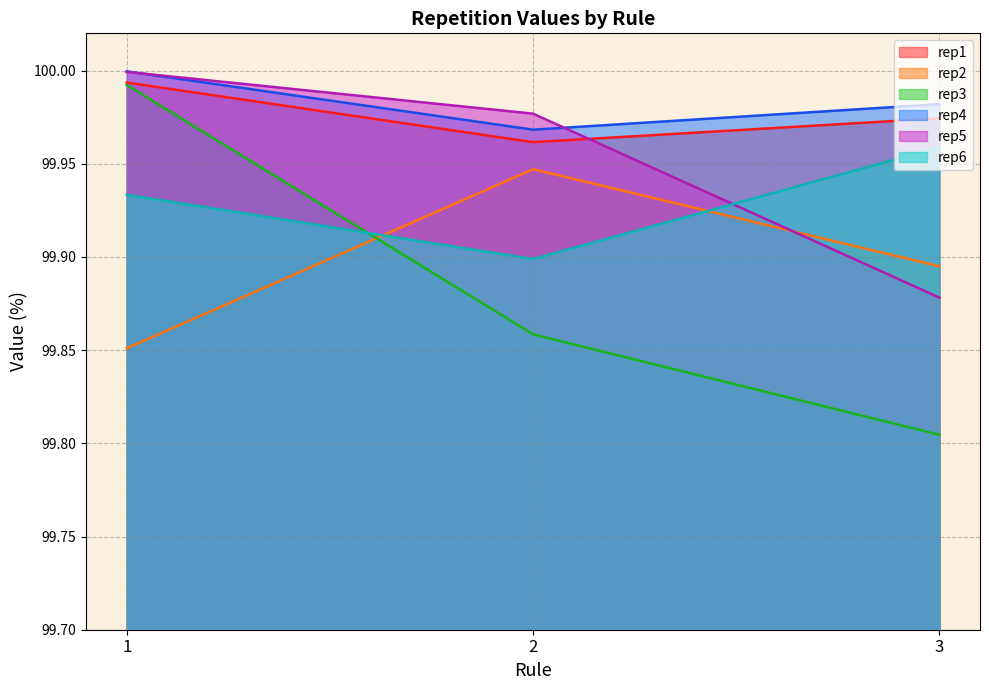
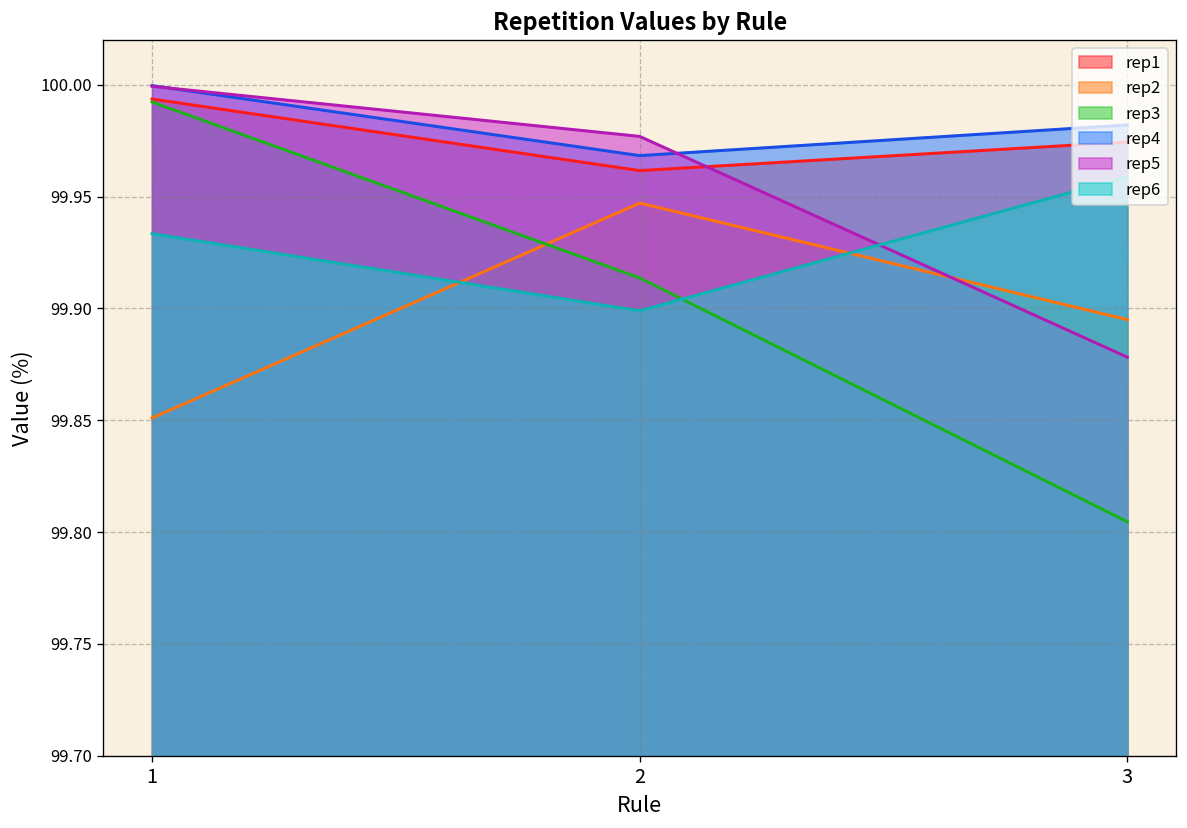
rep3, 2: 99.859 -> 99.914
